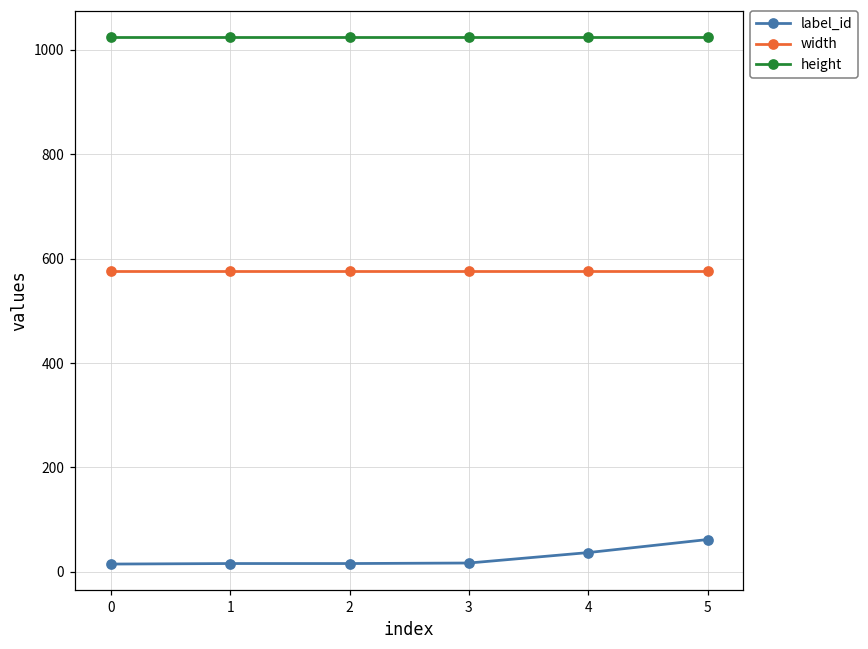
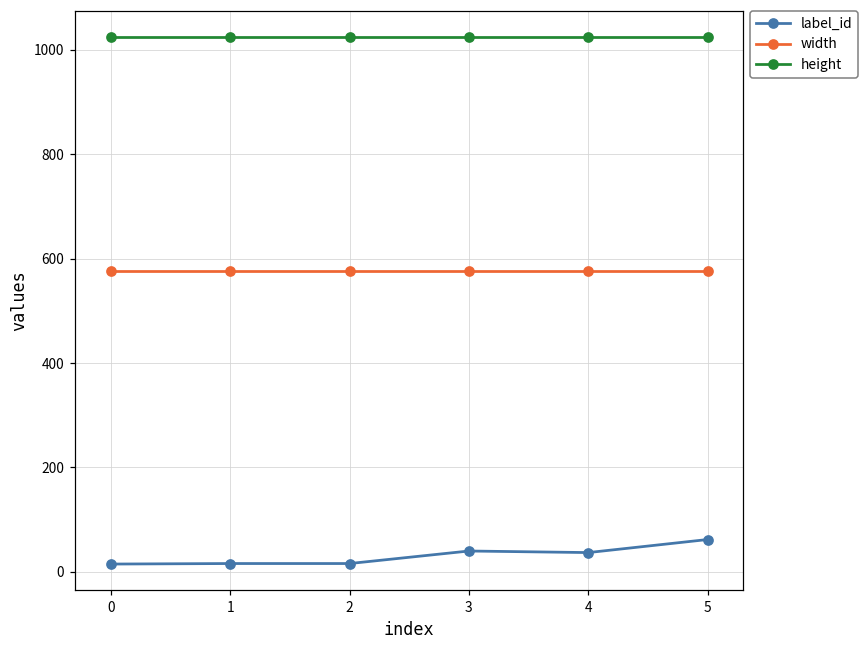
label_id, 3: 20 -> 40
